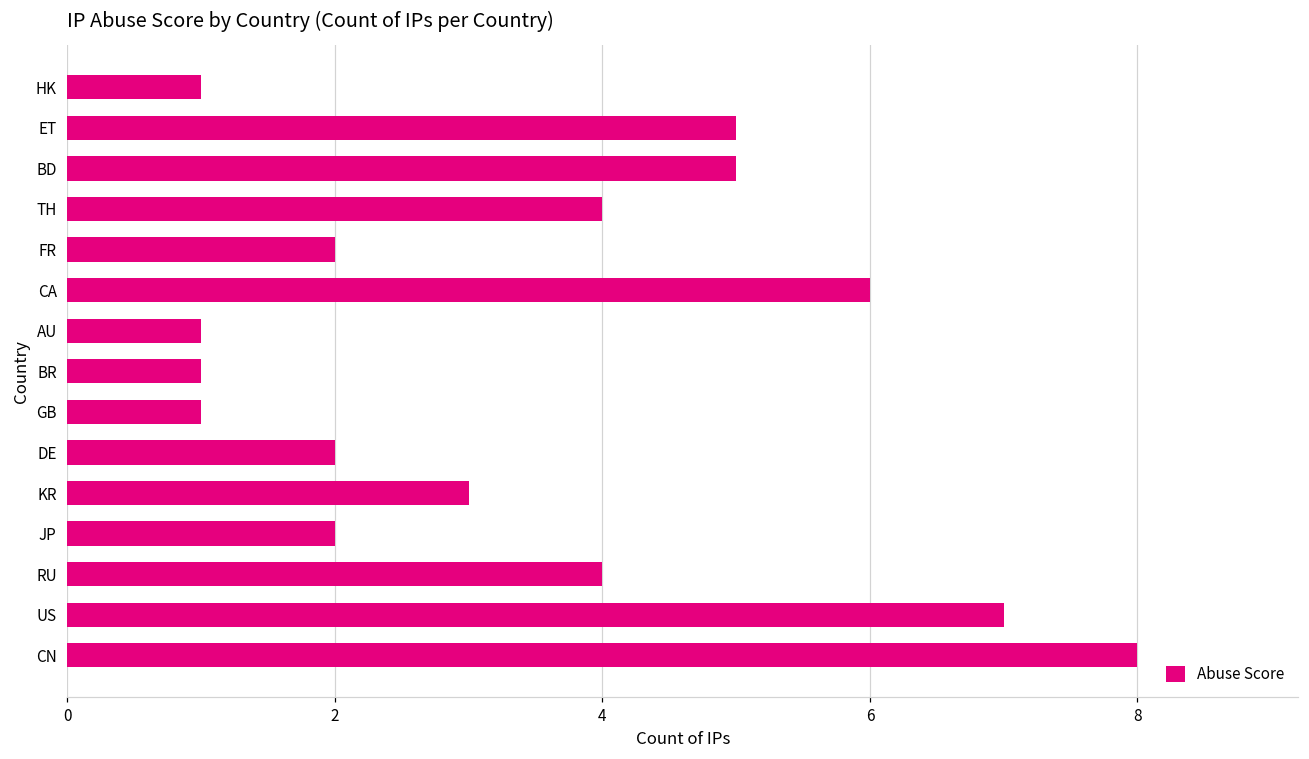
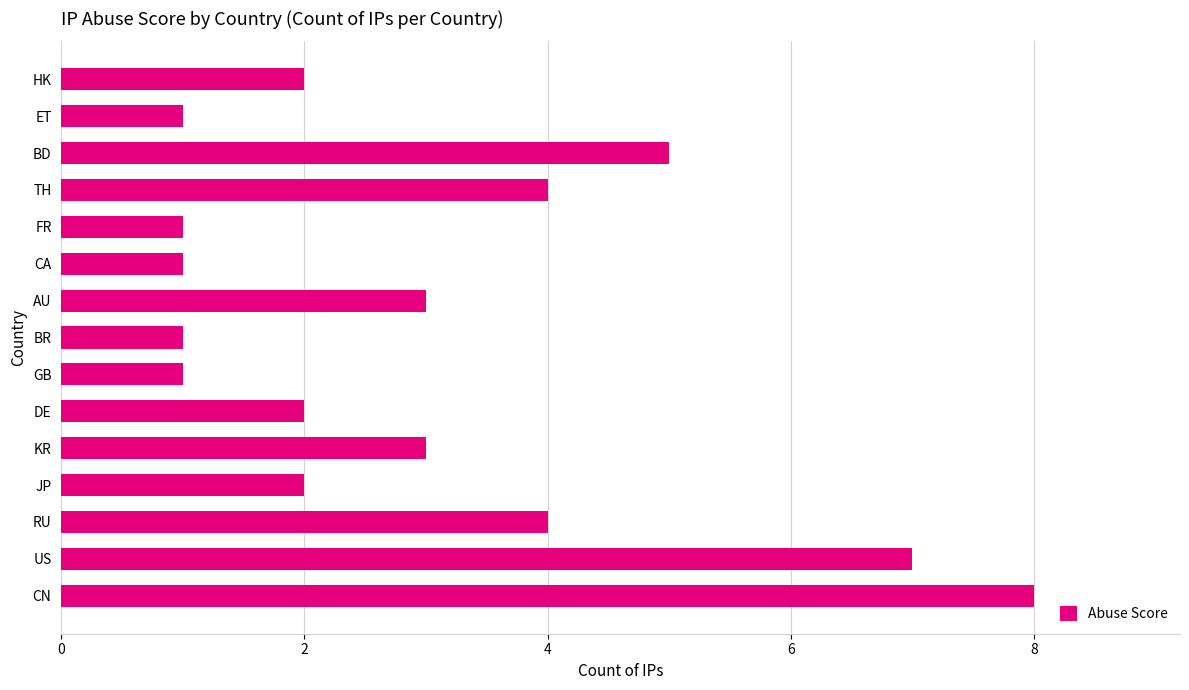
HK: 1 -> 2
ET: 5 -> 1
FR: 2 -> 1
CA: 6 -> 1
AU: 1 -> 3
